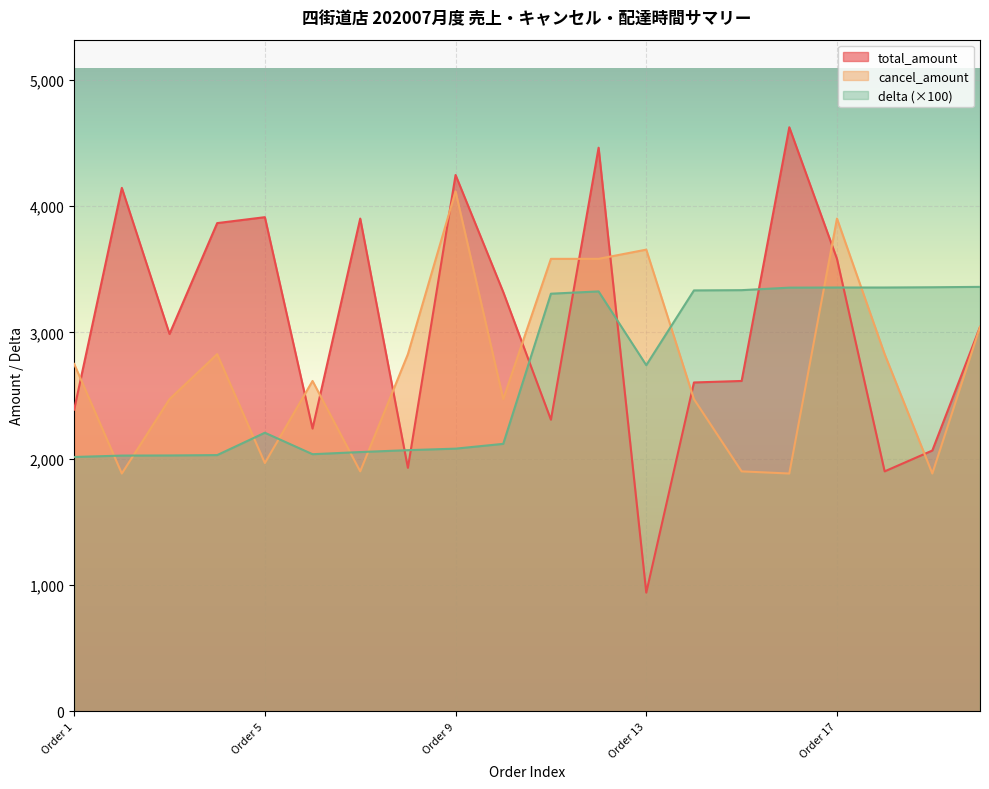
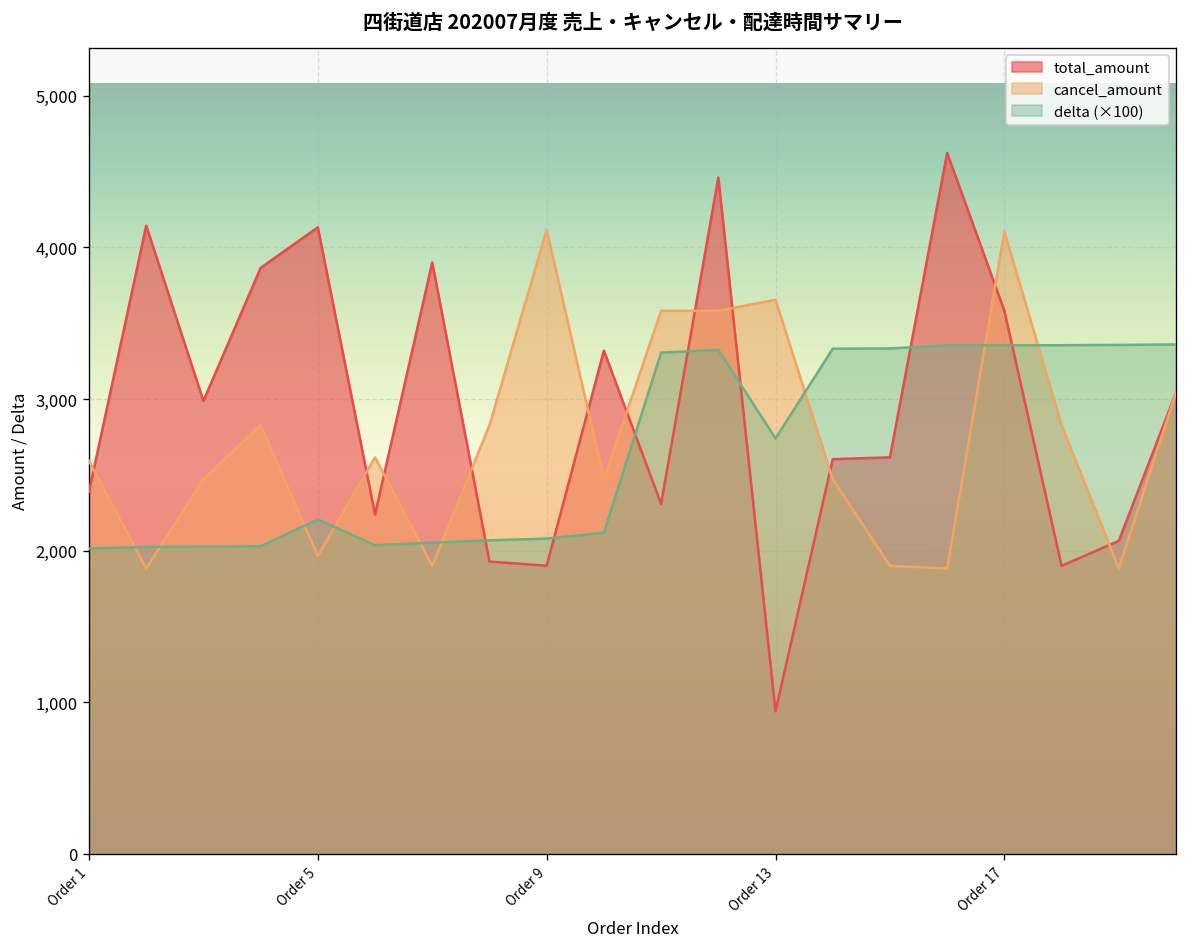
cancel_amount, Order 1: 2,750 -> 2,590
total_amount, Order 5: 3,910 -> 4,130
total_amount, Order 9: 4,250 -> 1,900
cancel_amount, Order 17: 3,900 -> 4,110
